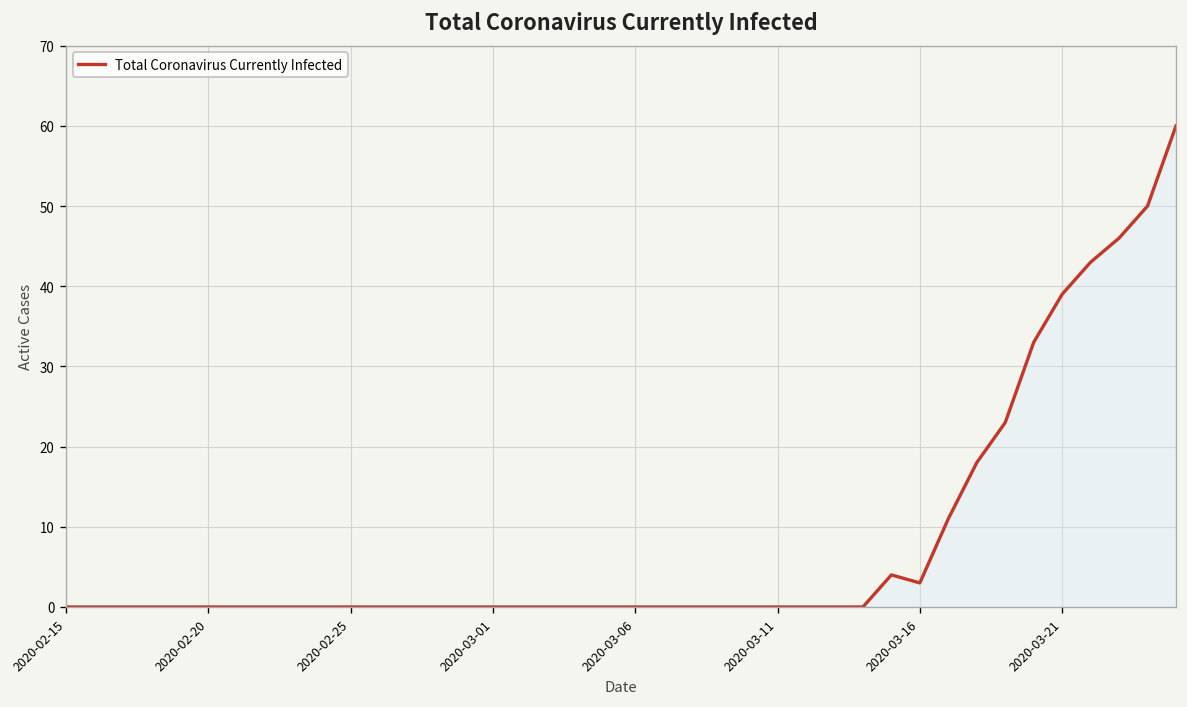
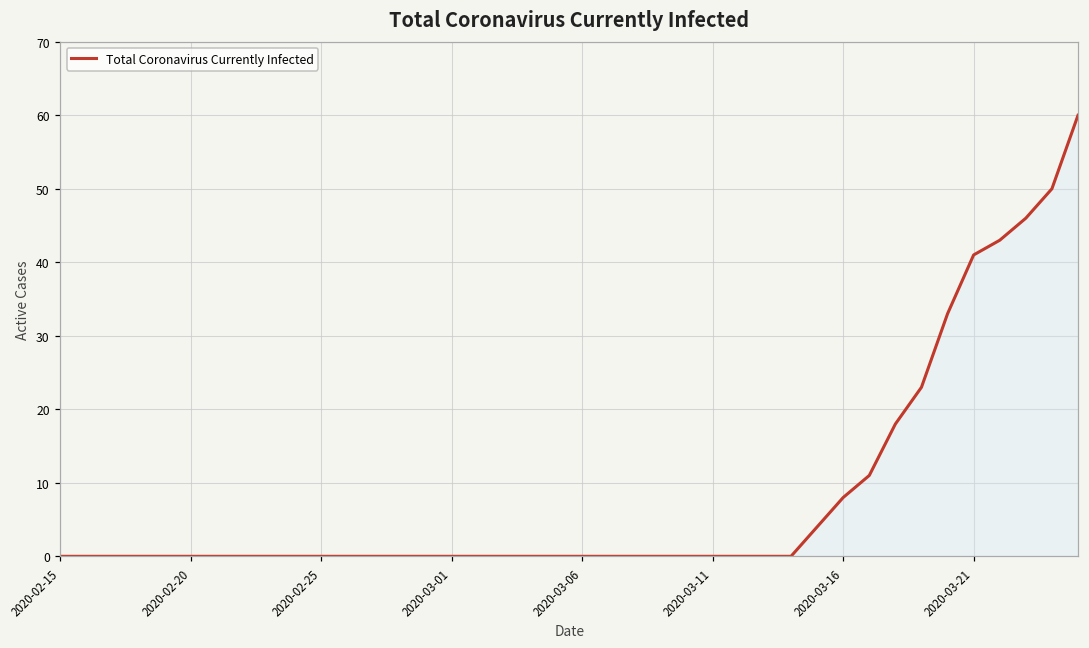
2020-03-16: 3 -> 8
2020-03-21: 39 -> 41
